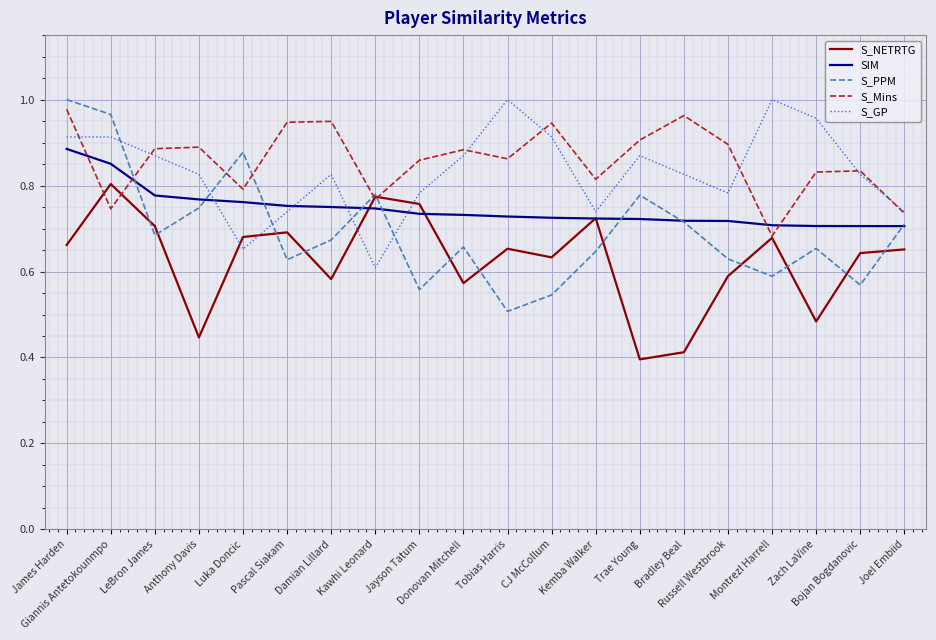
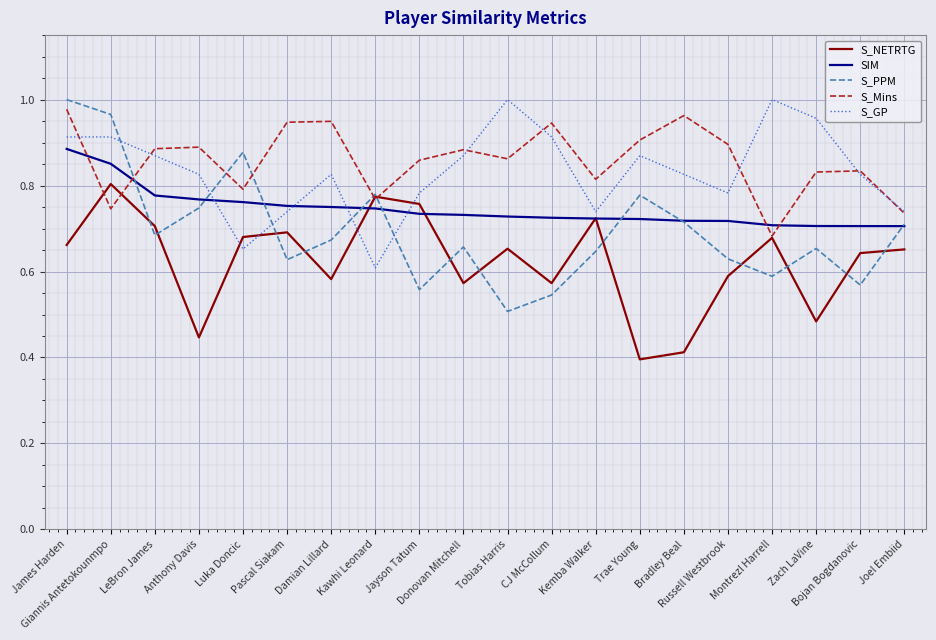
S_NETRTG, CJ McCollum: 0.63 -> 0.57
